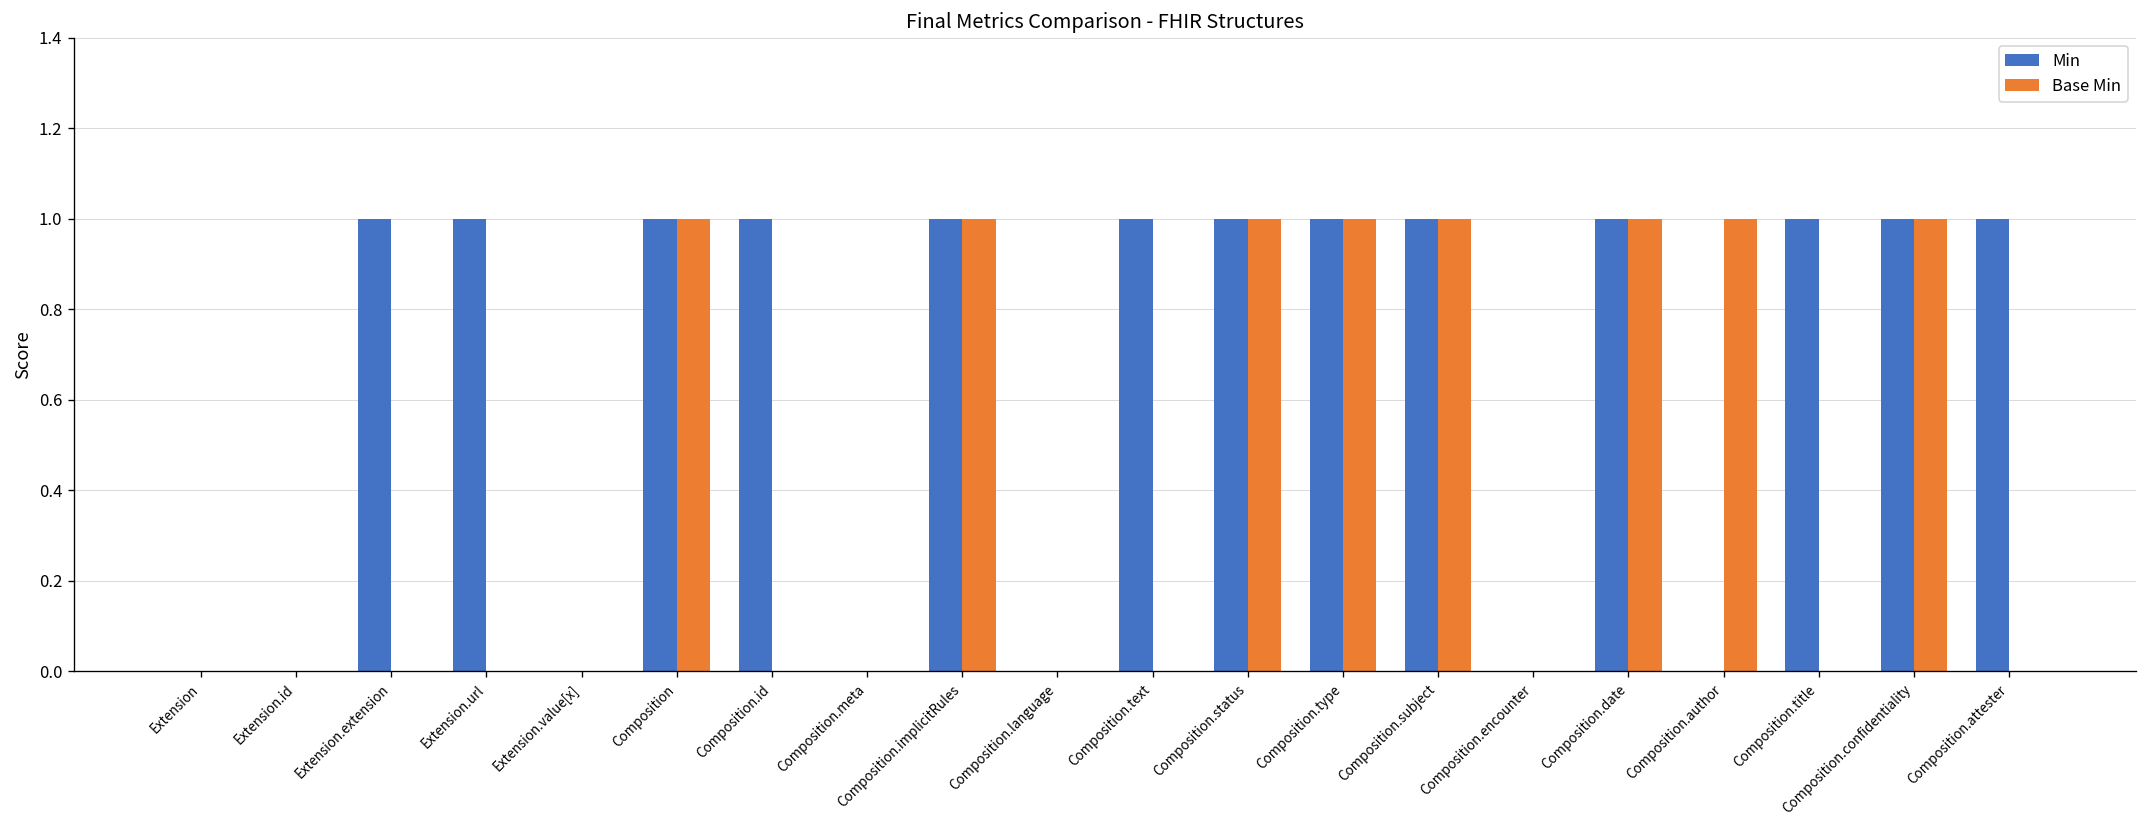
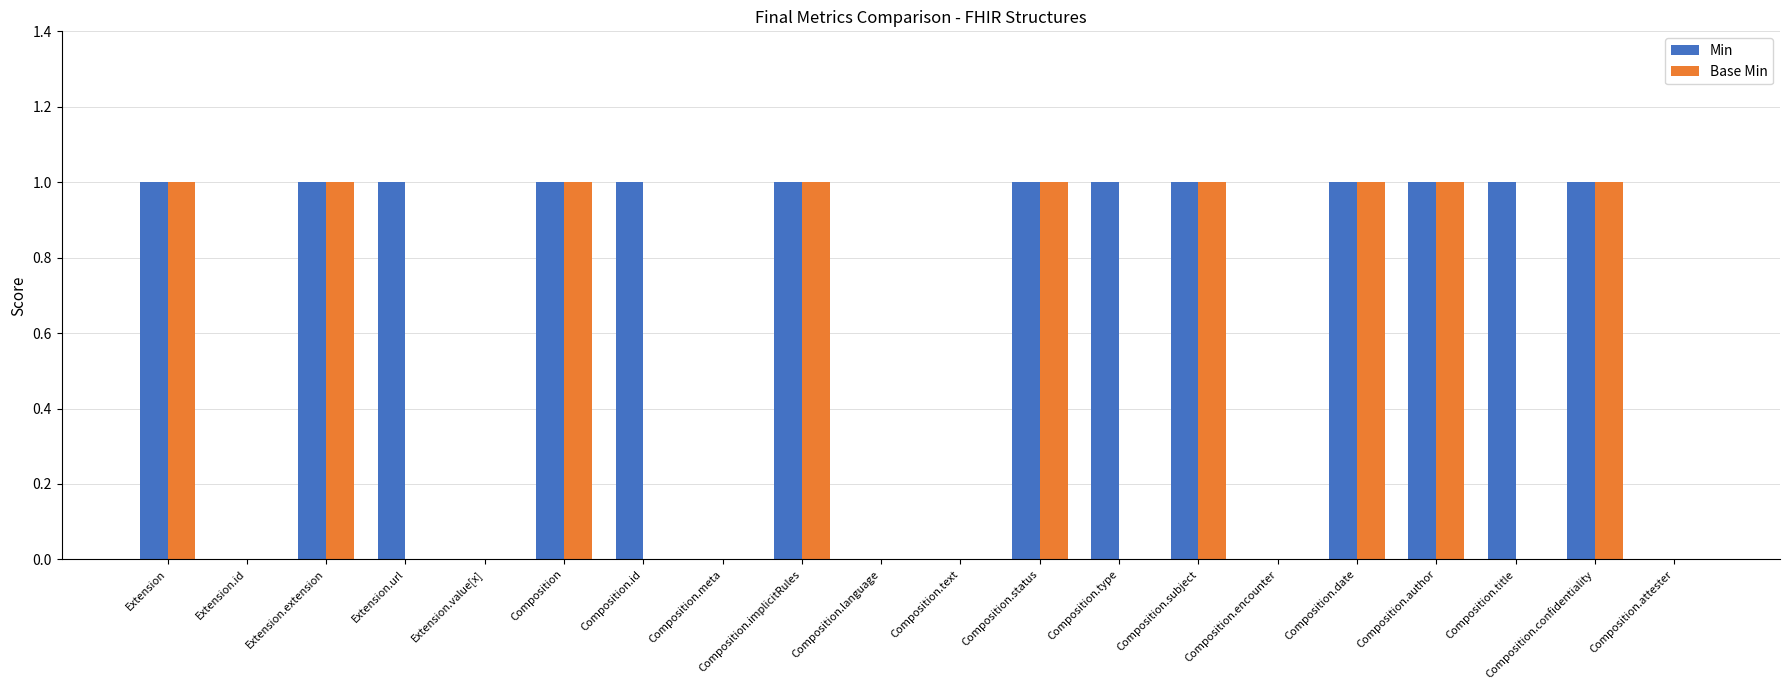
Min, Extension: 0 -> 1
Base Min, Extension: 0 -> 1
Base Min, Extension.extension: 0 -> 1
Min, Composition.text: 1 -> 0
Base Min, Composition.type: 1 -> 0
Min, Composition.author: 0 -> 1
Min, Composition.attester: 1 -> 0
